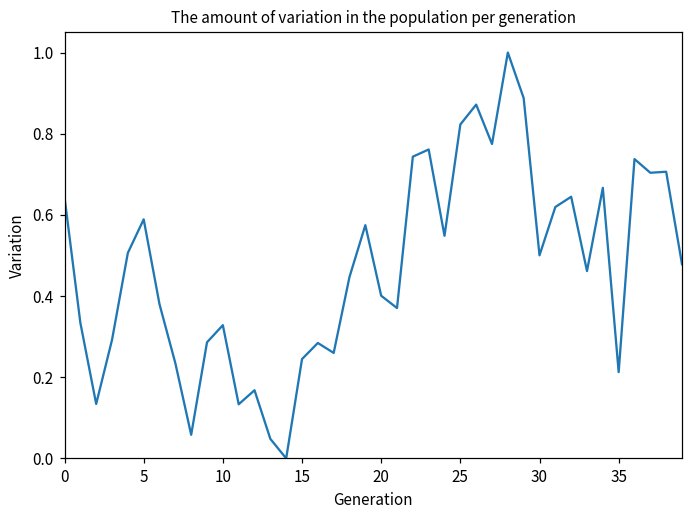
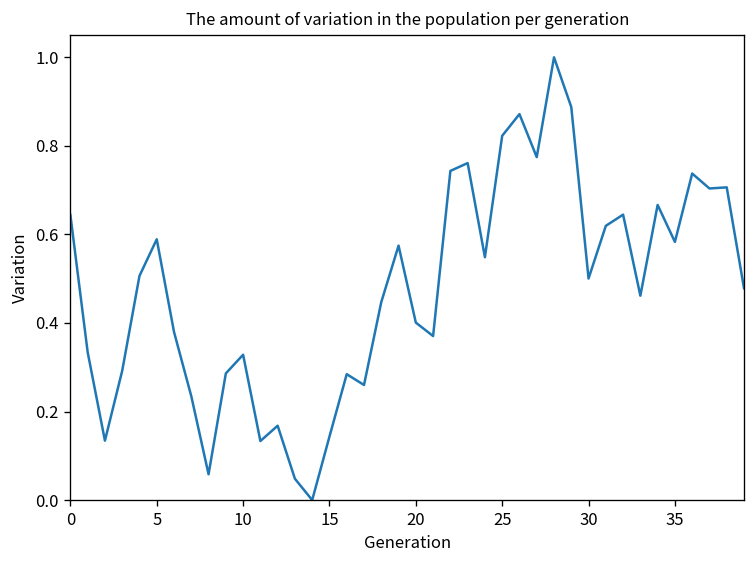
15: 0.24 -> 0.14
35: 0.21 -> 0.58
